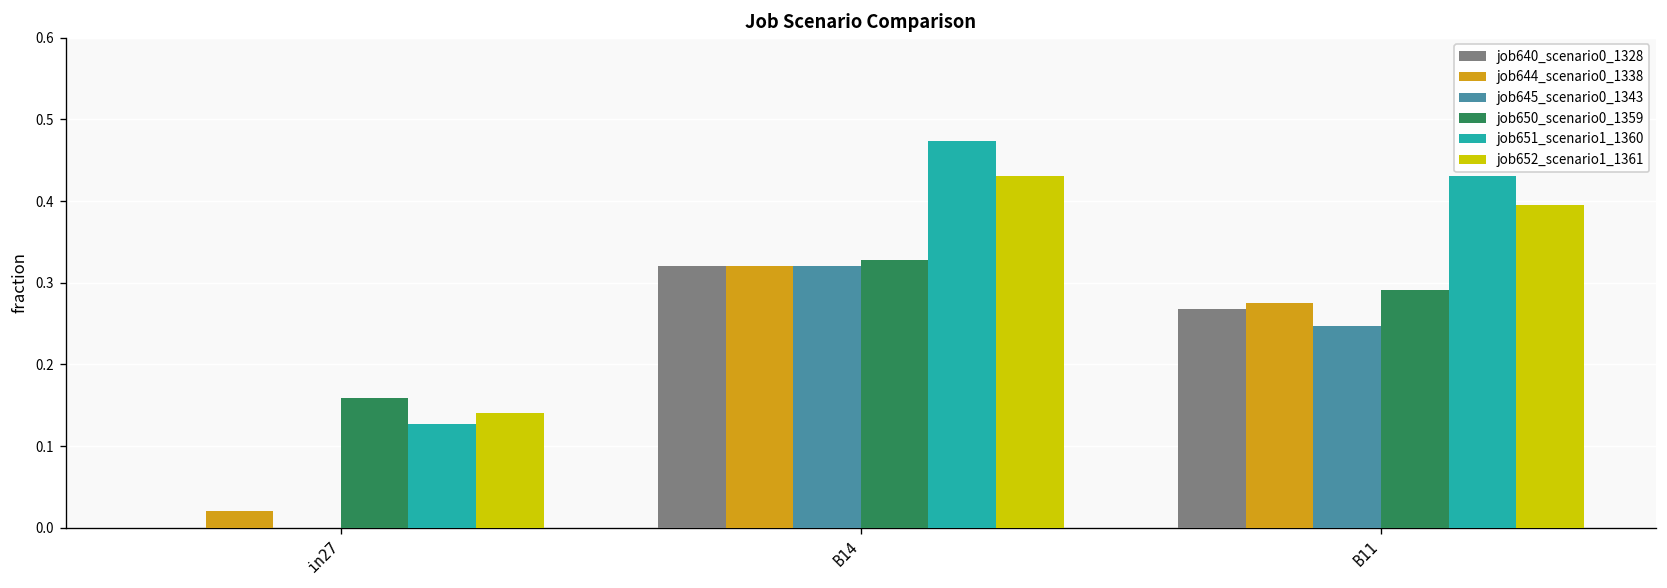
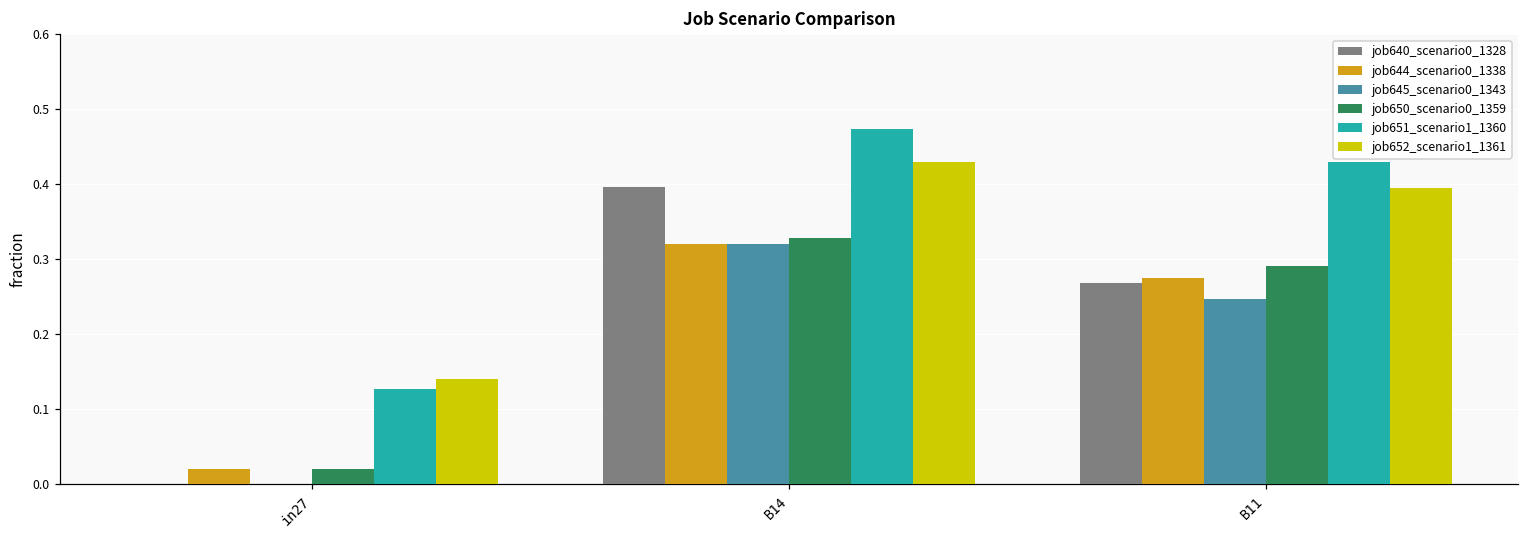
job650_scenario0_1359, in27: 0.16 -> 0.02
job640_scenario0_1328, B14: 0.32 -> 0.40
